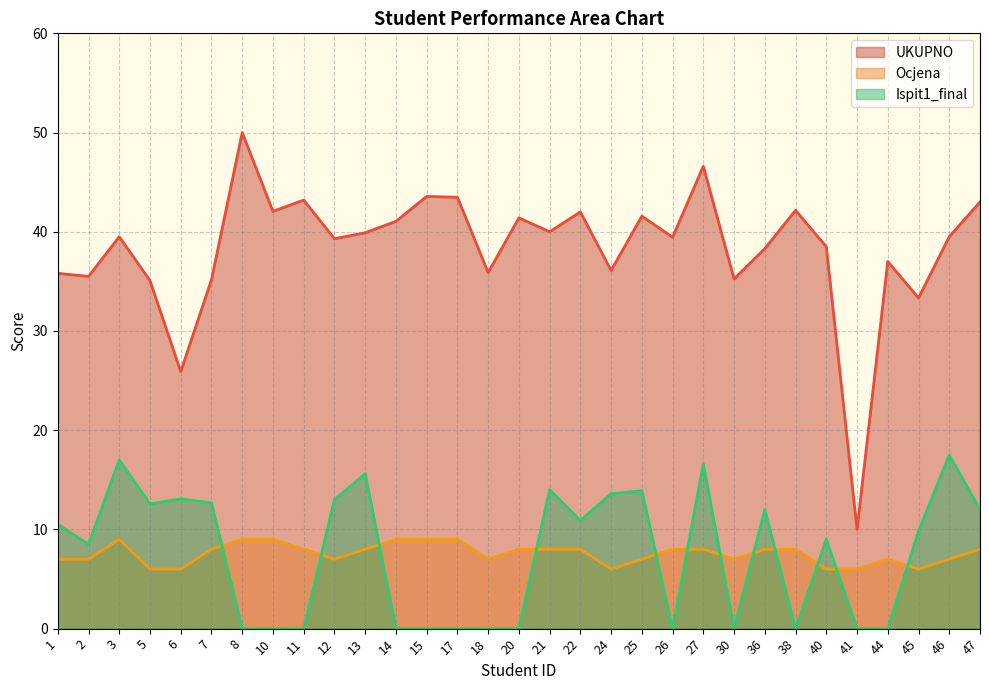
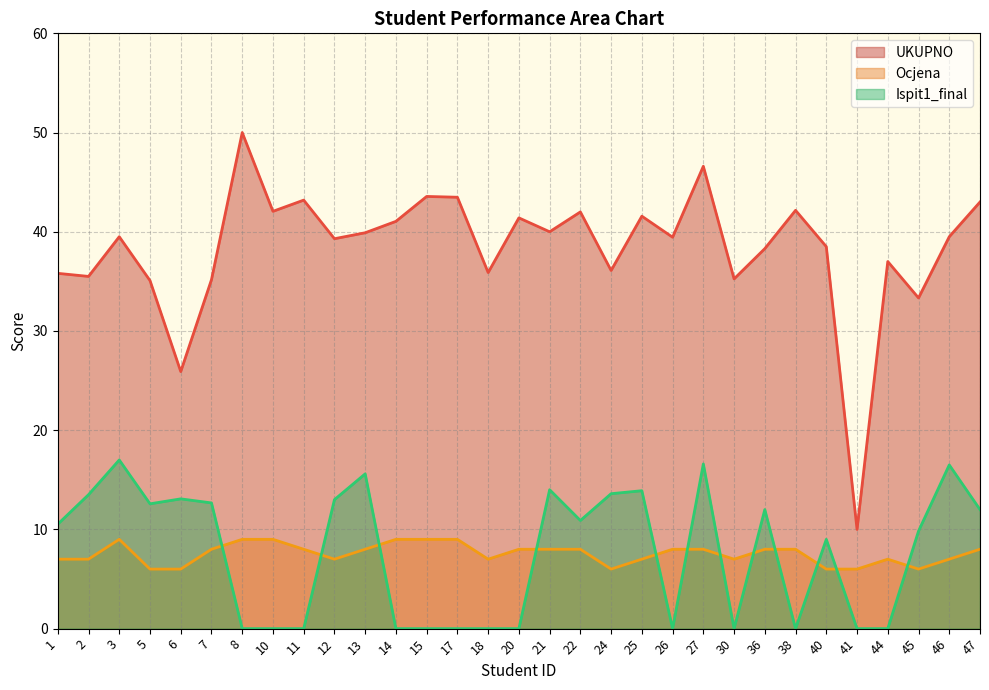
Ispit1_final, 2: 9 -> 14
Ispit1_final, 46: 18 -> 17
